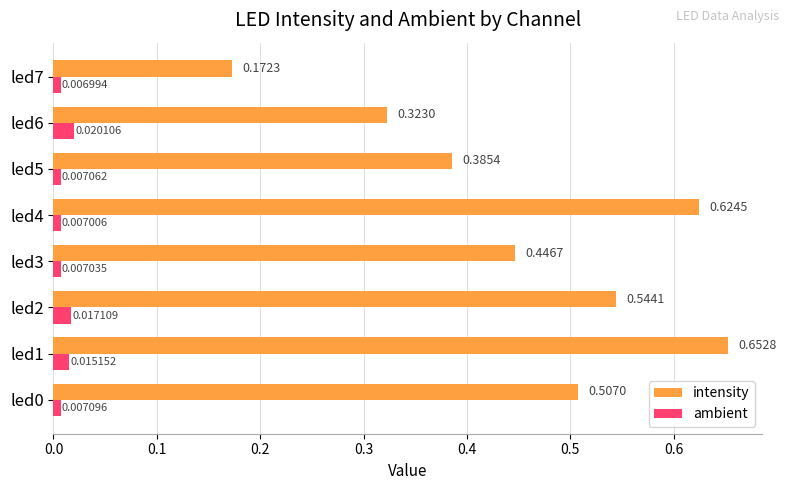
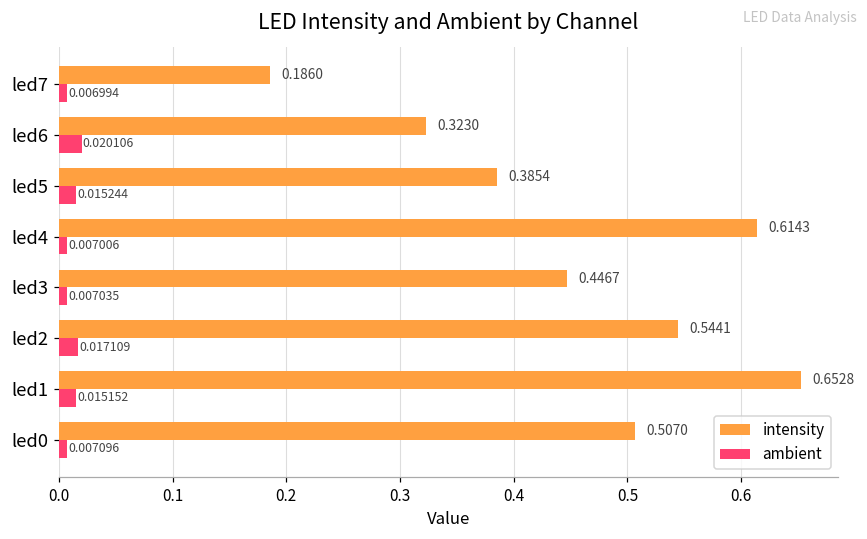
intensity, led7: 0.1723 -> 0.1860
ambient, led5: 0.007062 -> 0.015244
intensity, led4: 0.6245 -> 0.6143
